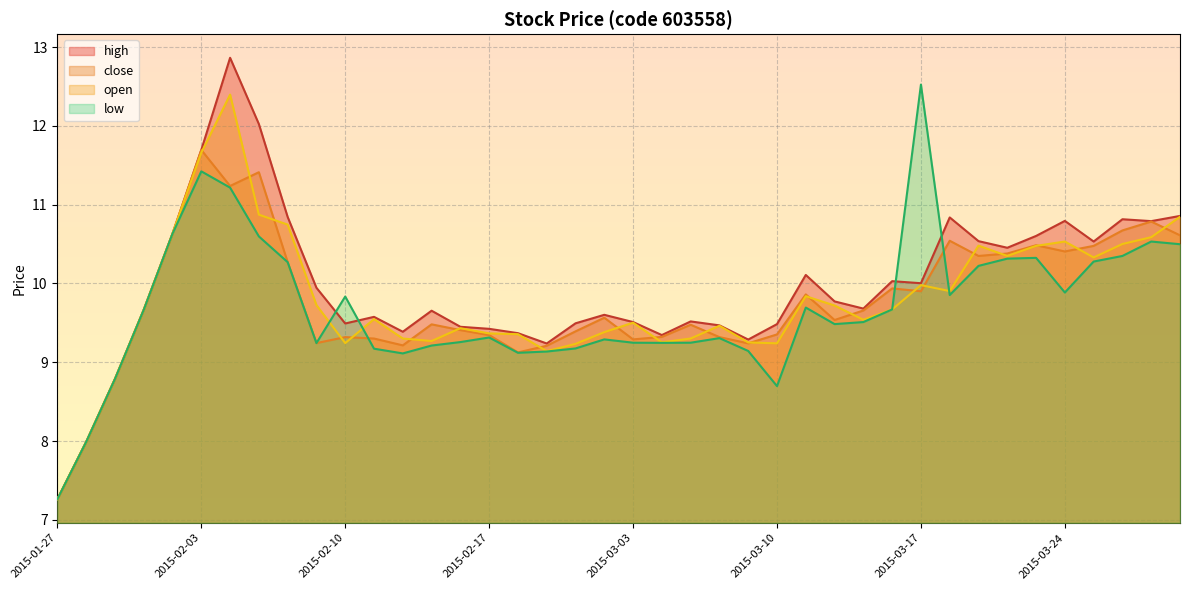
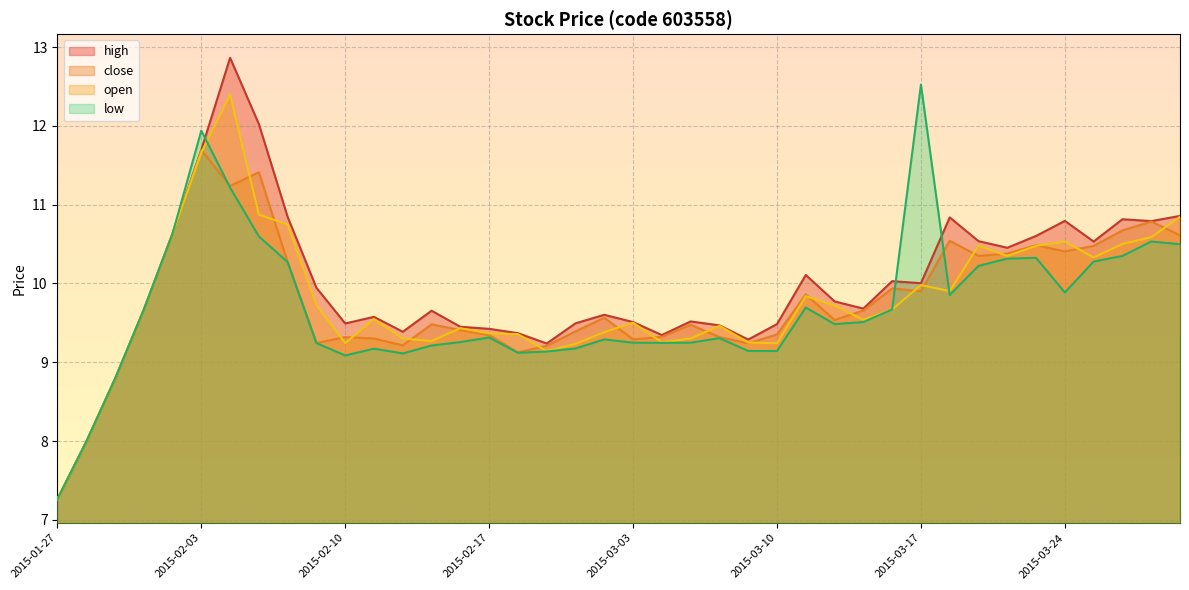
low, 2015-02-03: 11.4 -> 11.9
low, 2015-02-10: 9.8 -> 9.1
low, 2015-03-10: 8.7 -> 9.1
